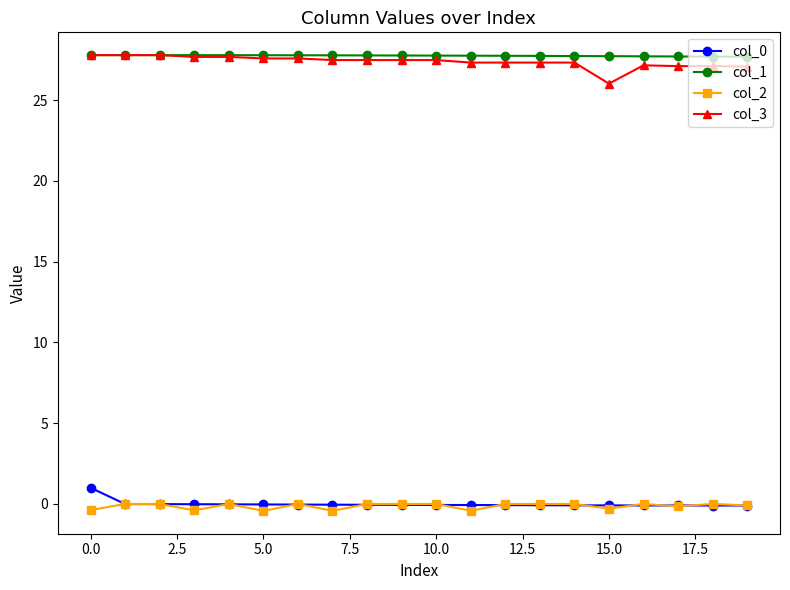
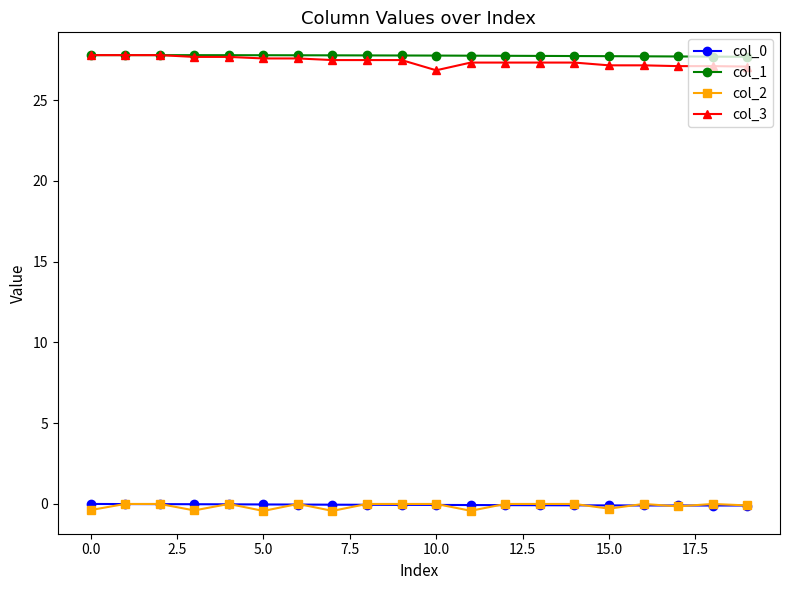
col_0, 0.0: 1 -> 0
col_3, 10.0: 27.5 -> 26.8
col_3, 15.0: 26.0 -> 27.1
